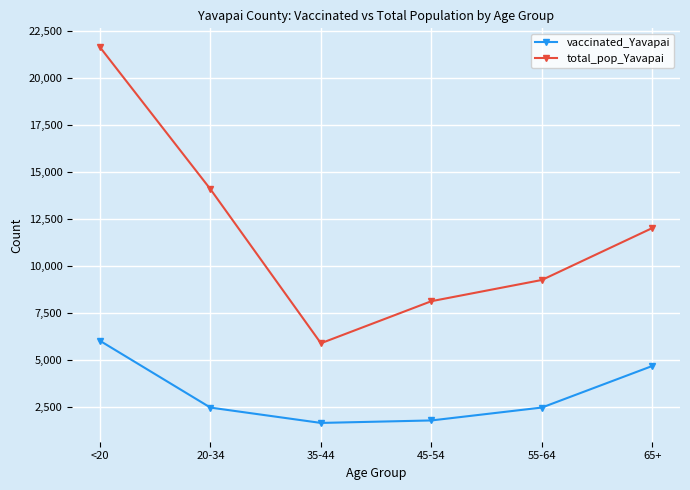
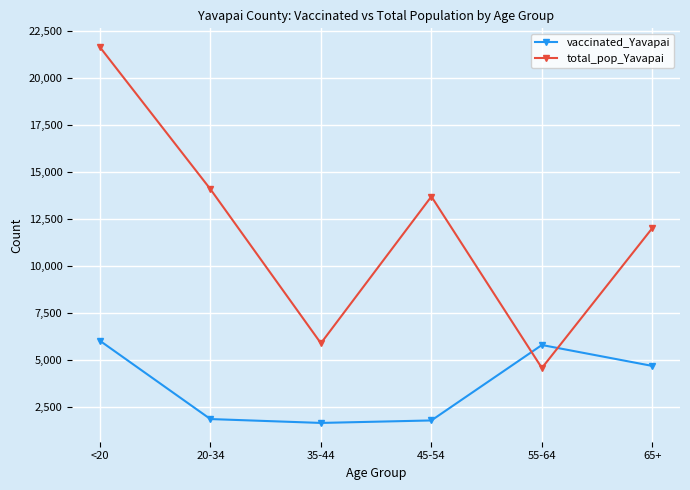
vaccinated_Yavapai, 20-34: 2,500 -> 1,900
total_pop_Yavapai, 45-54: 8,100 -> 13,700
vaccinated_Yavapai, 55-64: 2,500 -> 5,800
total_pop_Yavapai, 55-64: 9,300 -> 4,600
